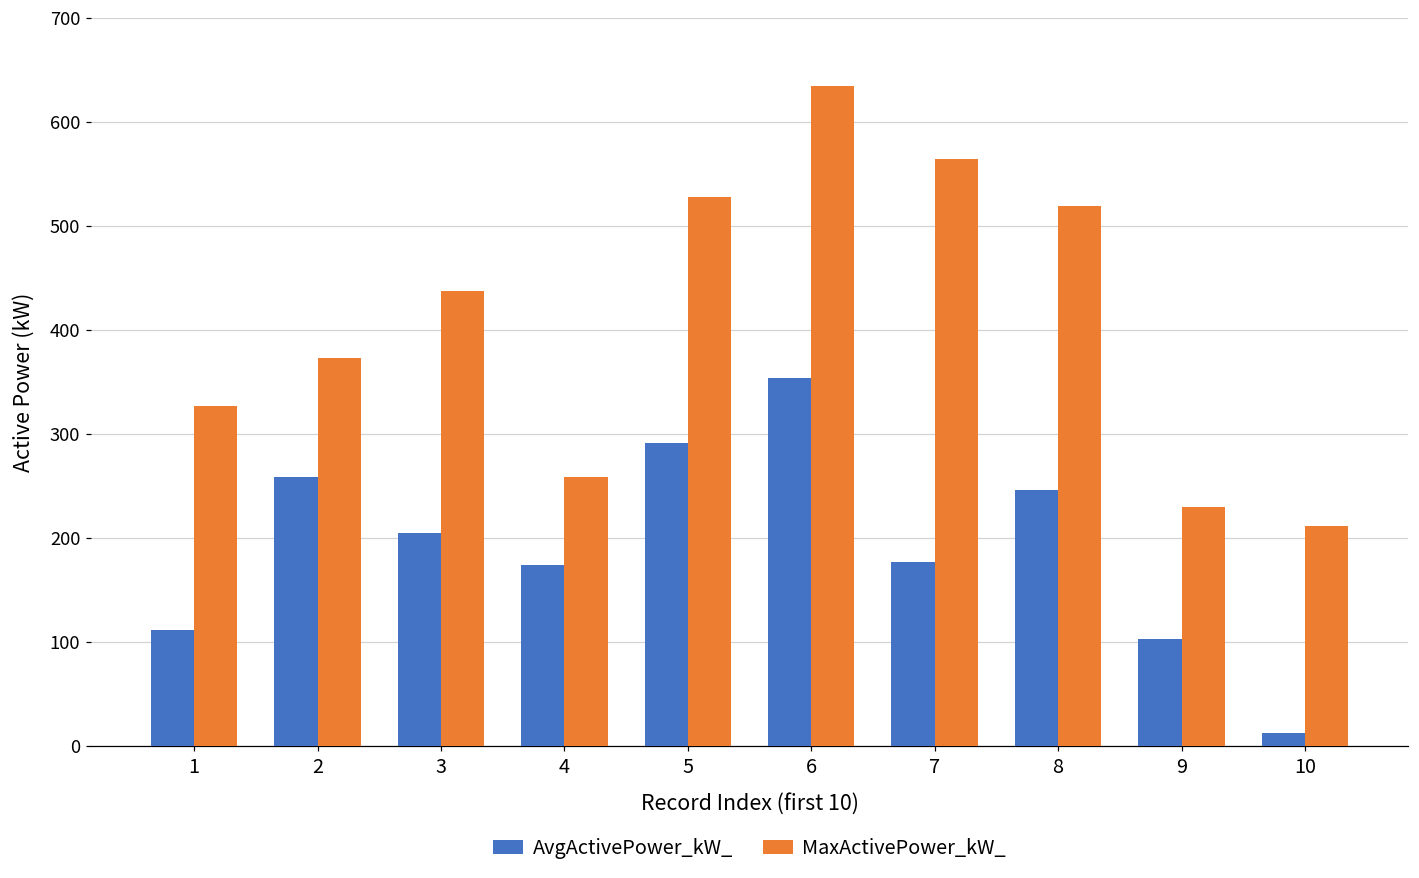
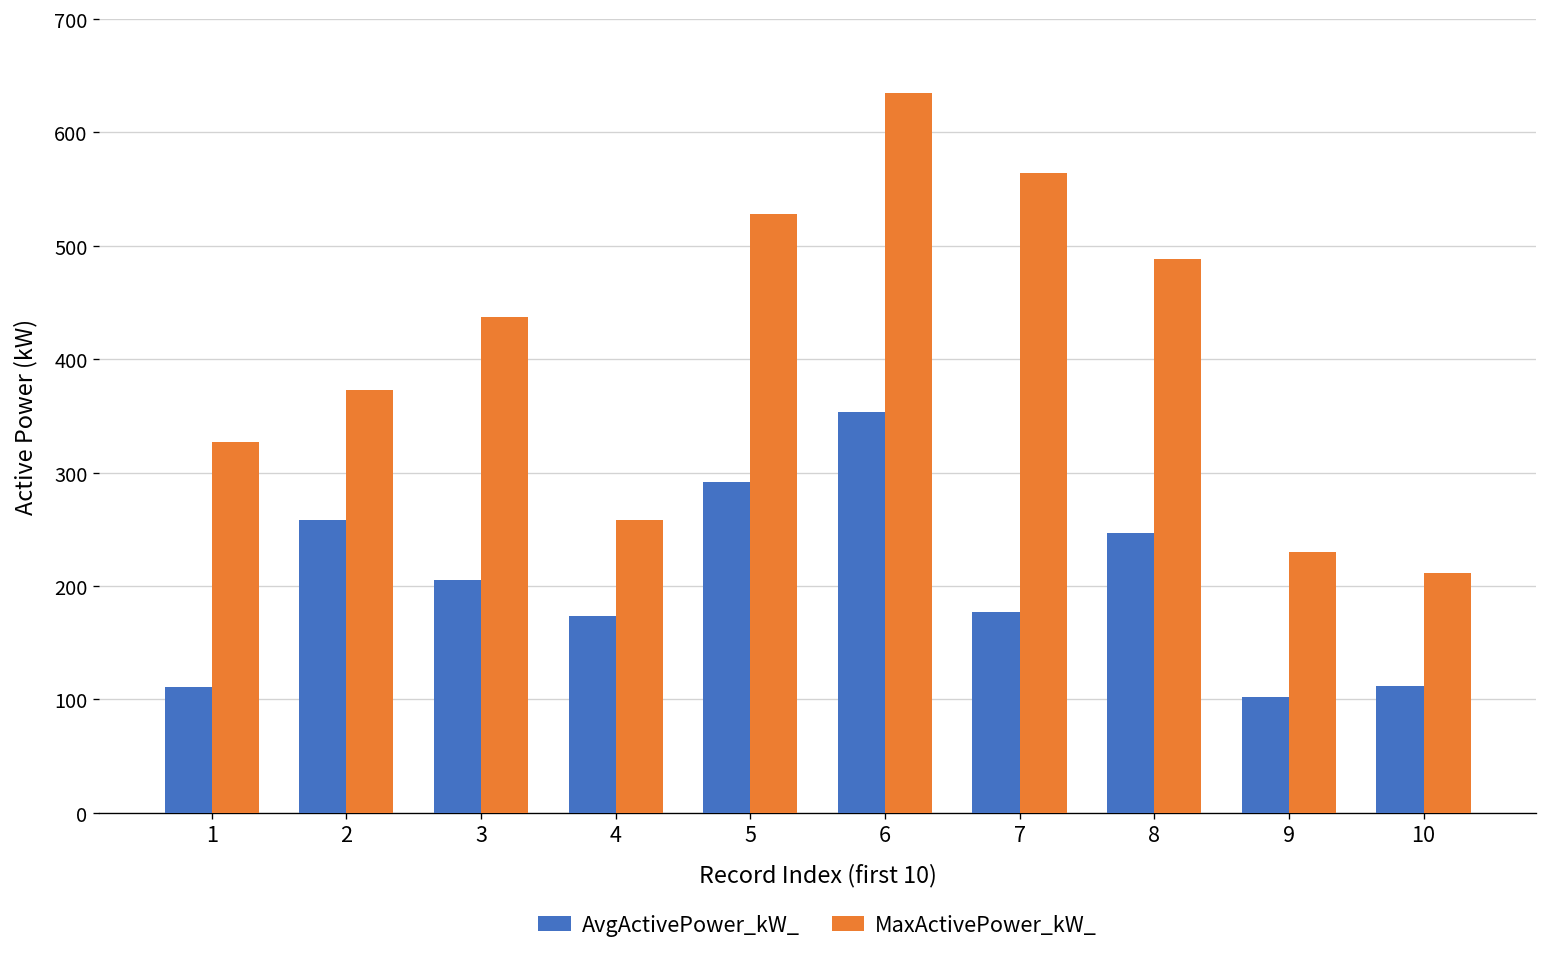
MaxActivePower_kW_, 8: 520 -> 490
AvgActivePower_kW_, 10: 10 -> 110
